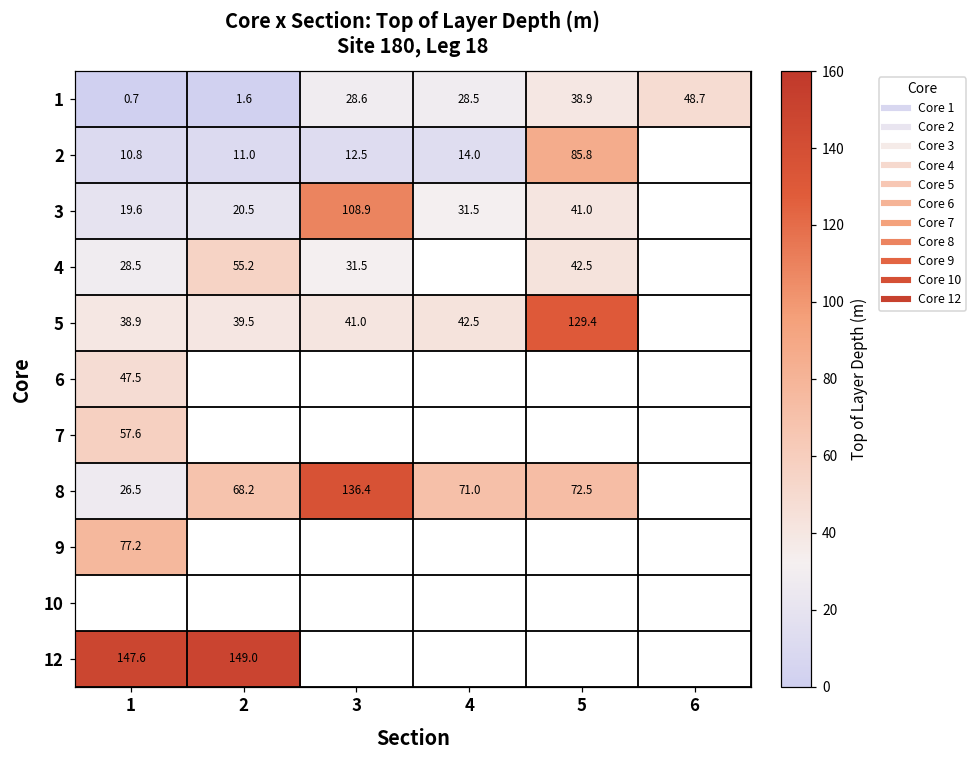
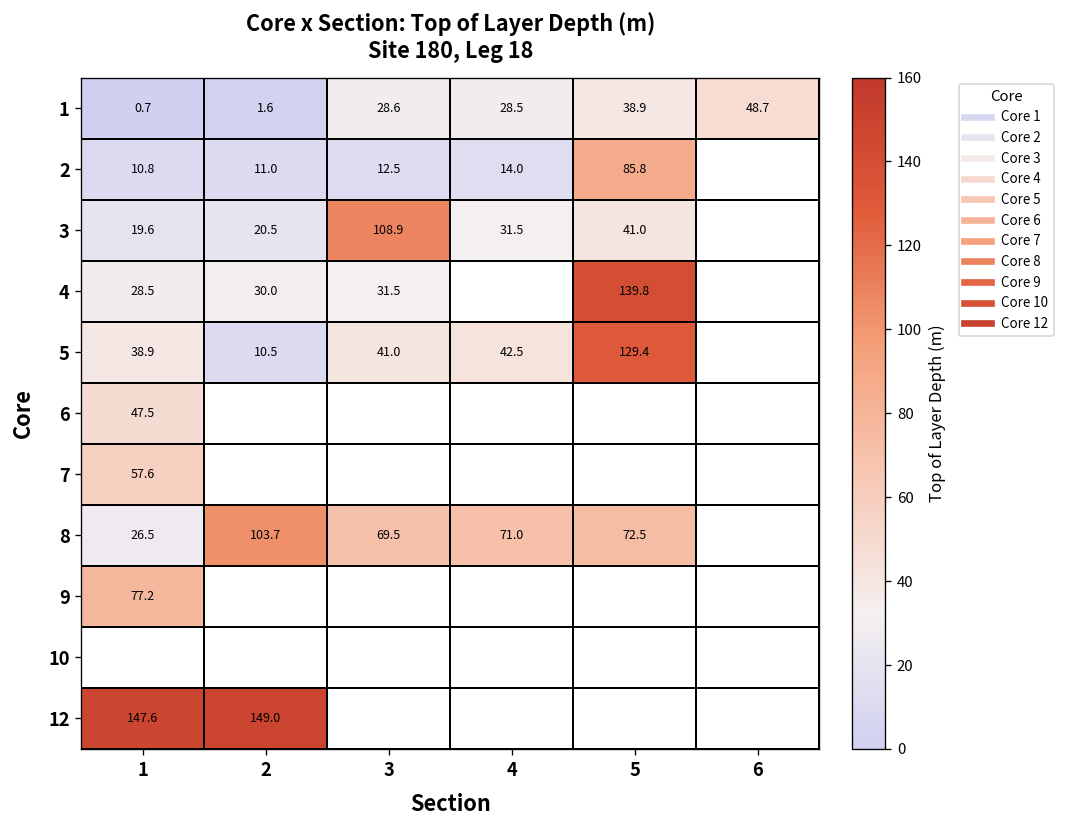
4, 2: 55.2 -> 30.0
4, 5: 42.5 -> 139.8
5, 2: 39.5 -> 10.5
8, 2: 68.2 -> 103.7
8, 3: 136.4 -> 69.5
